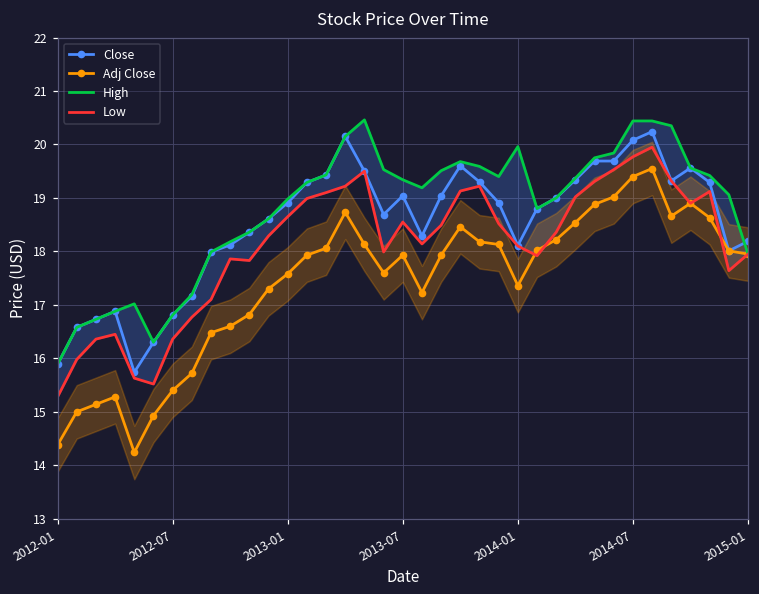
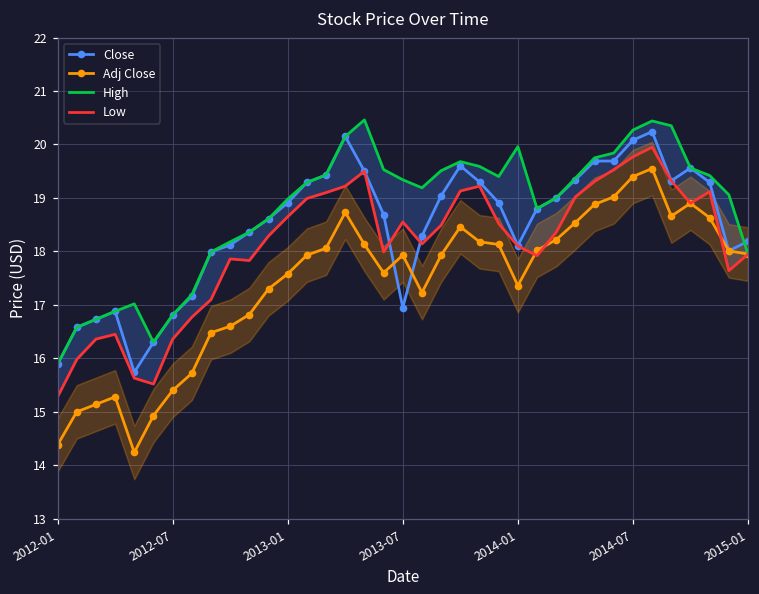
Close, 2013-07: 19.0 -> 17.0
High, 2014-07: 20.4 -> 20.3
